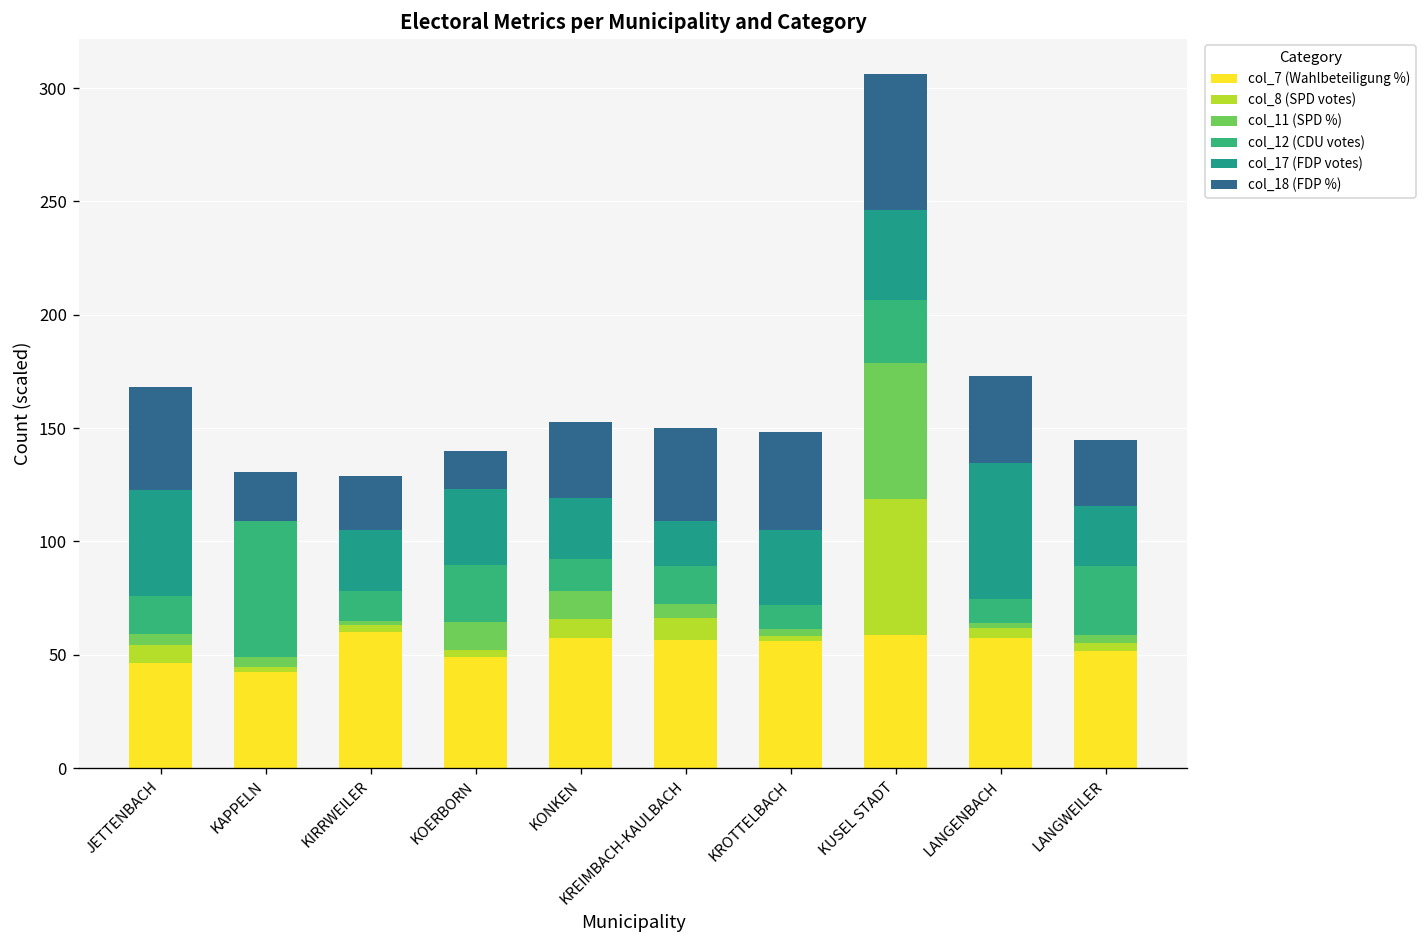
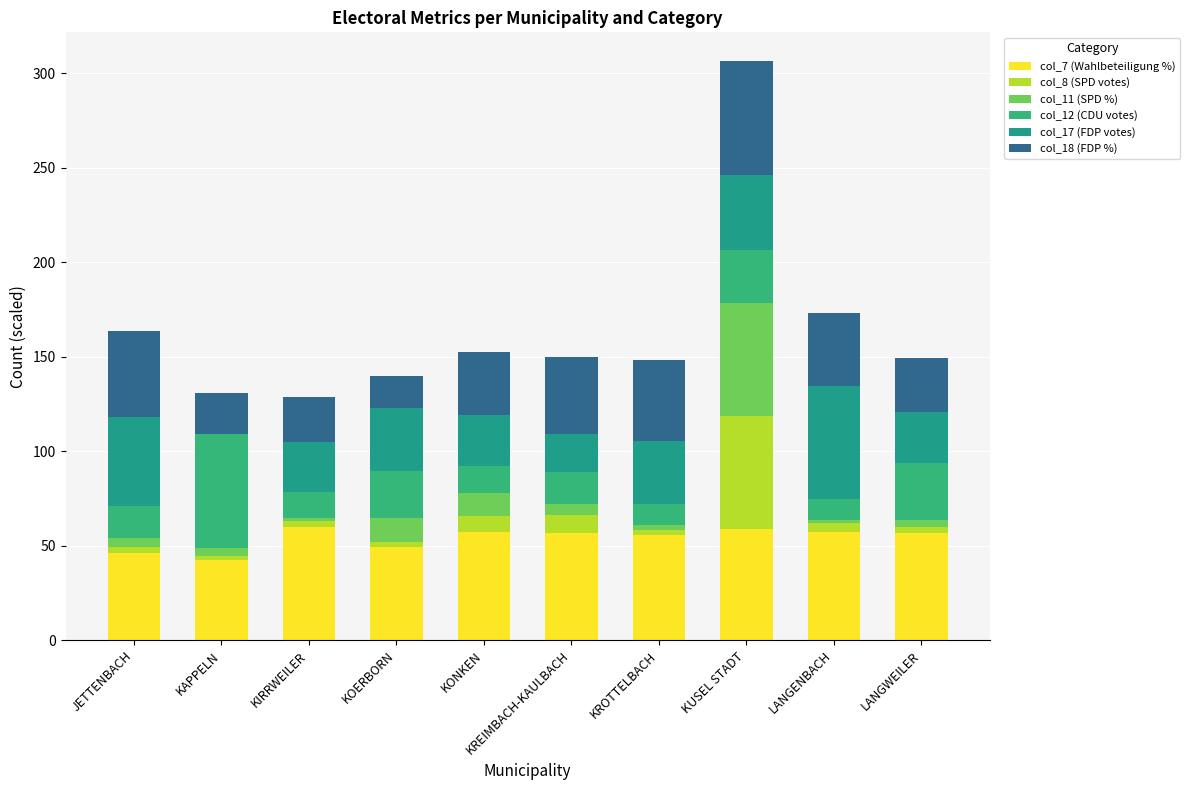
col_8 (SPD votes), JETTENBACH: 8 -> 3
col_7 (Wahlbeteiligung %), LANGWEILER: 52 -> 57
